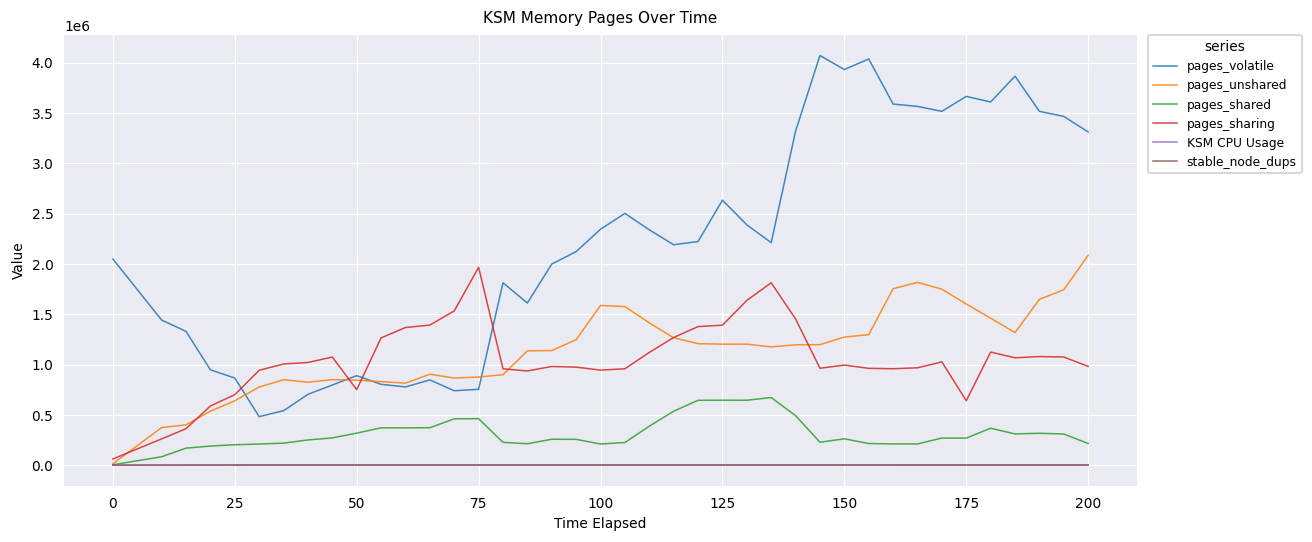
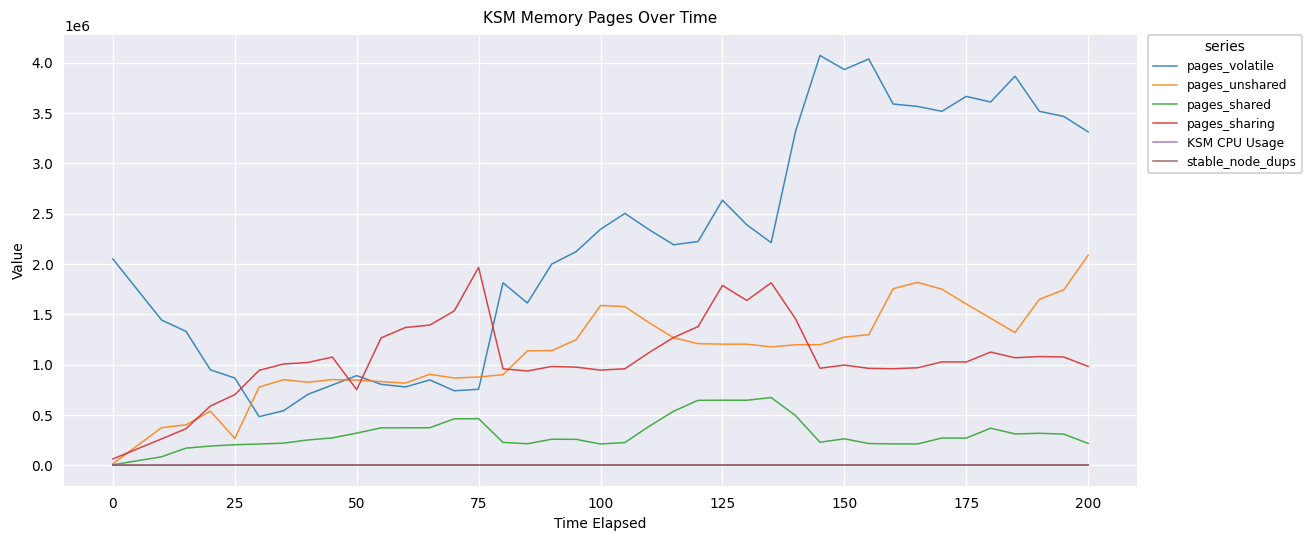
pages_unshared, 25: 600000 -> 300000
pages_sharing, 125: 1400000 -> 1800000
pages_sharing, 175: 600000 -> 1000000
